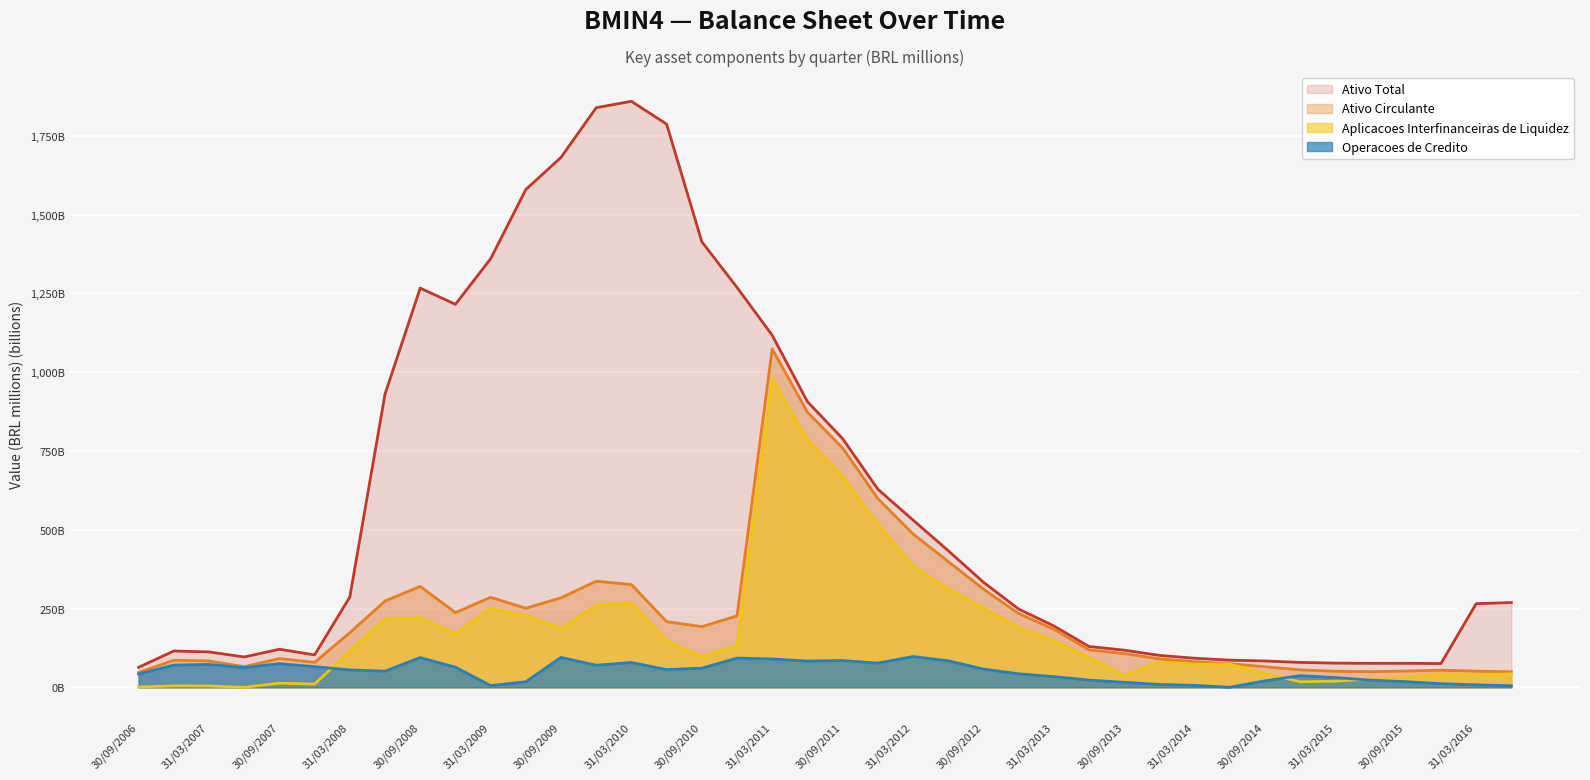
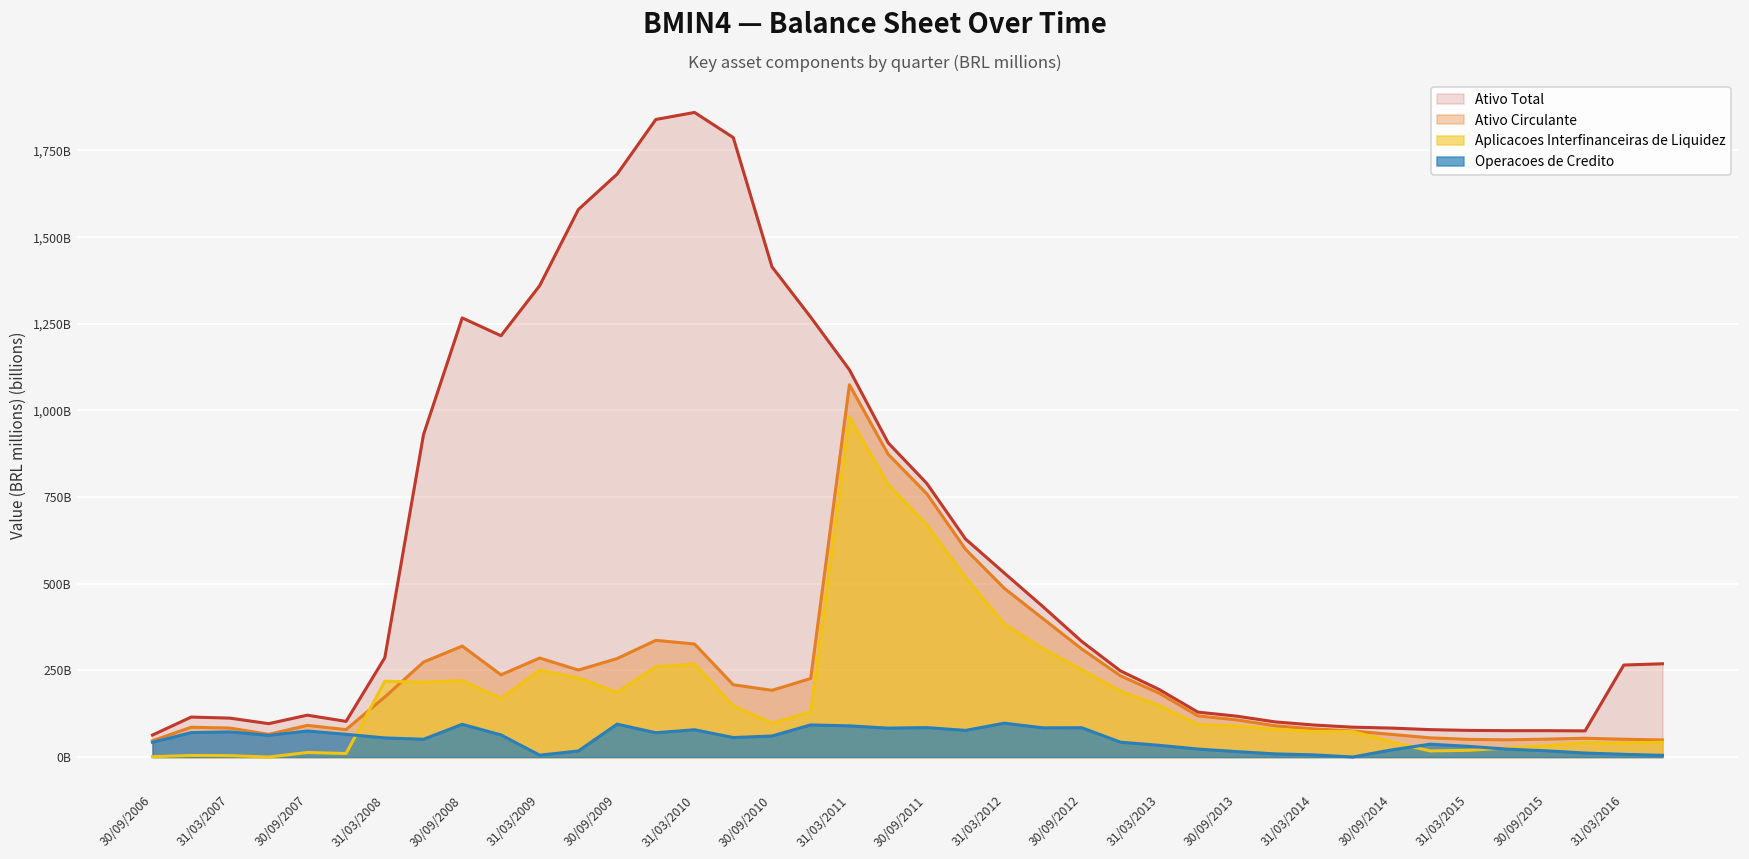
Aplicacoes Interfinanceiras de Liquidez, 31/03/2008: 110,000,000,000 -> 220,000,000,000
Operacoes de Credito, 30/09/2012: 60,000,000,000 -> 80,000,000,000
Aplicacoes Interfinanceiras de Liquidez, 30/09/2013: 40,000,000,000 -> 90,000,000,000
